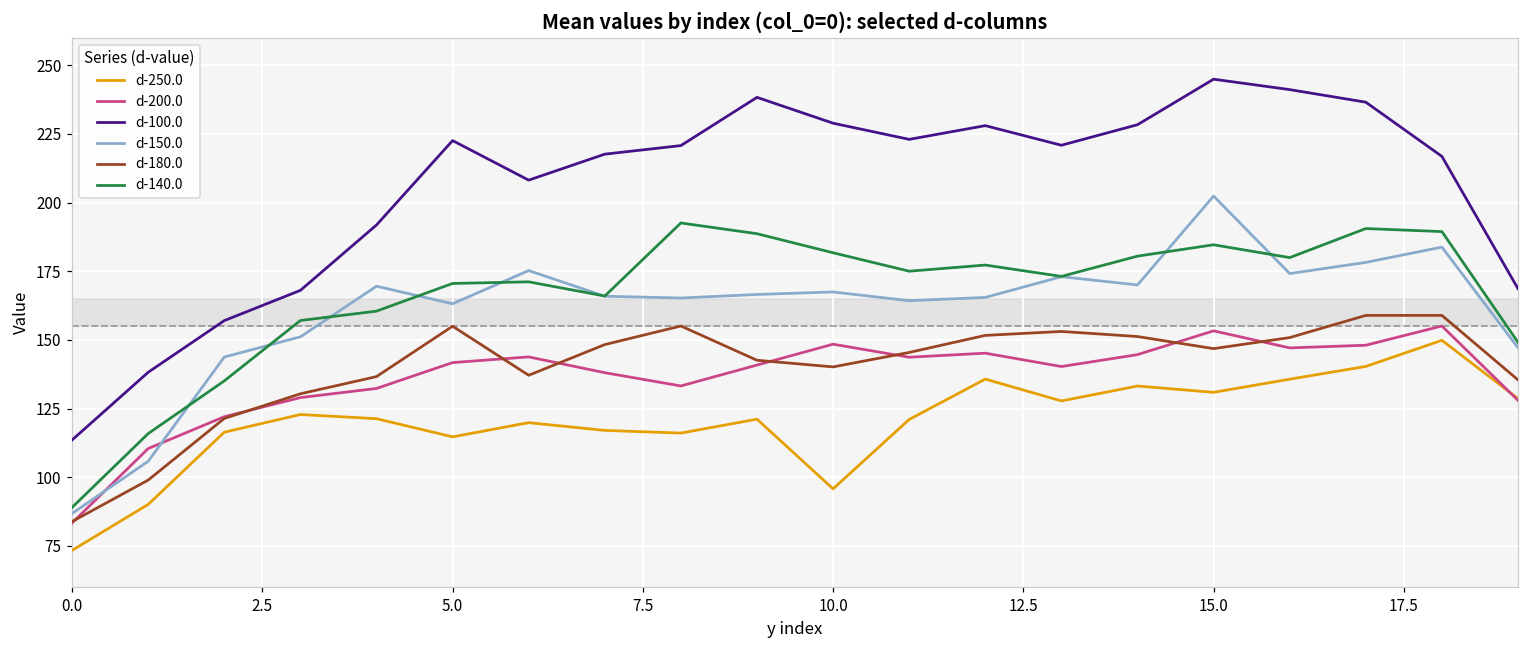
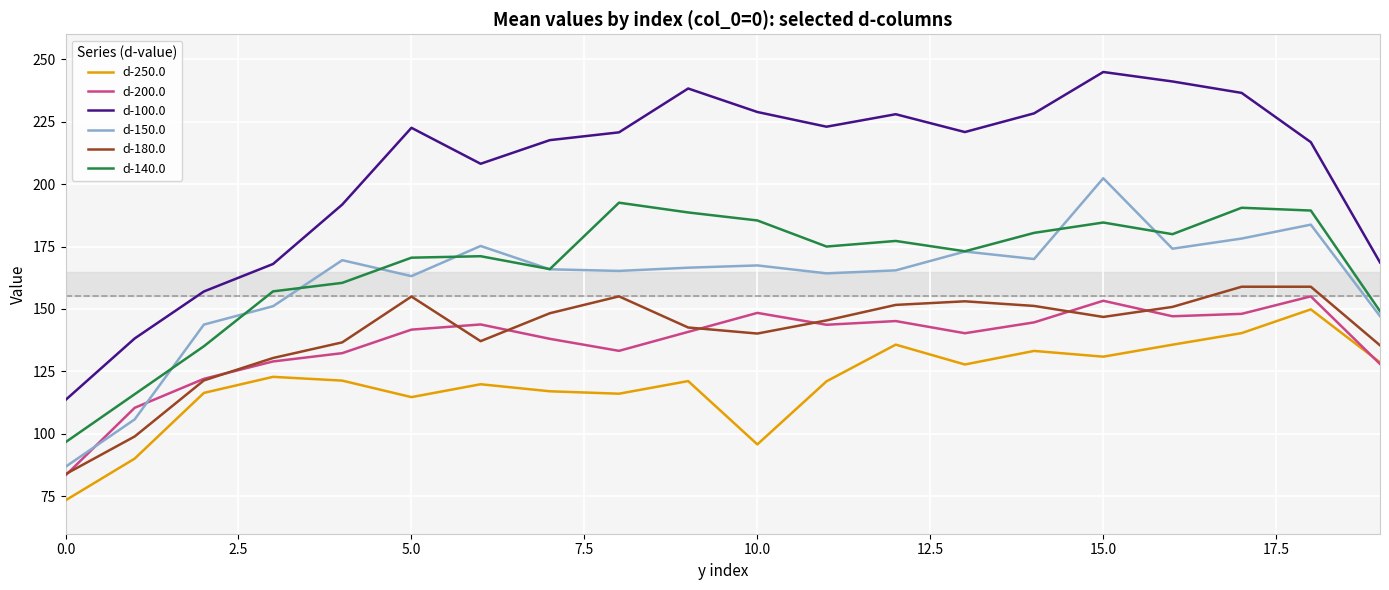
d-140.0, 0.0: 89 -> 97
d-140.0, 10.0: 182 -> 185
